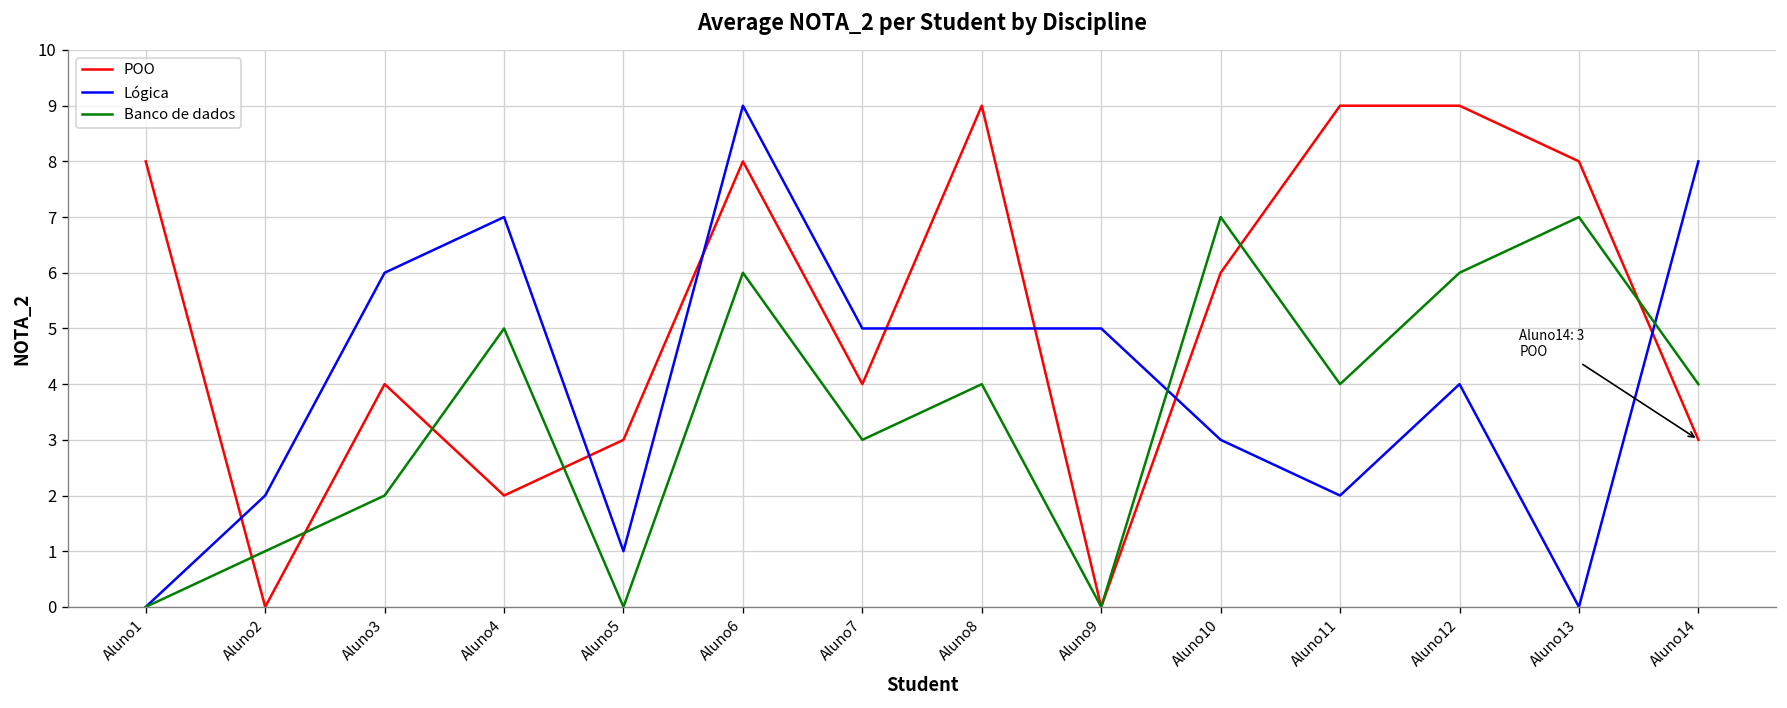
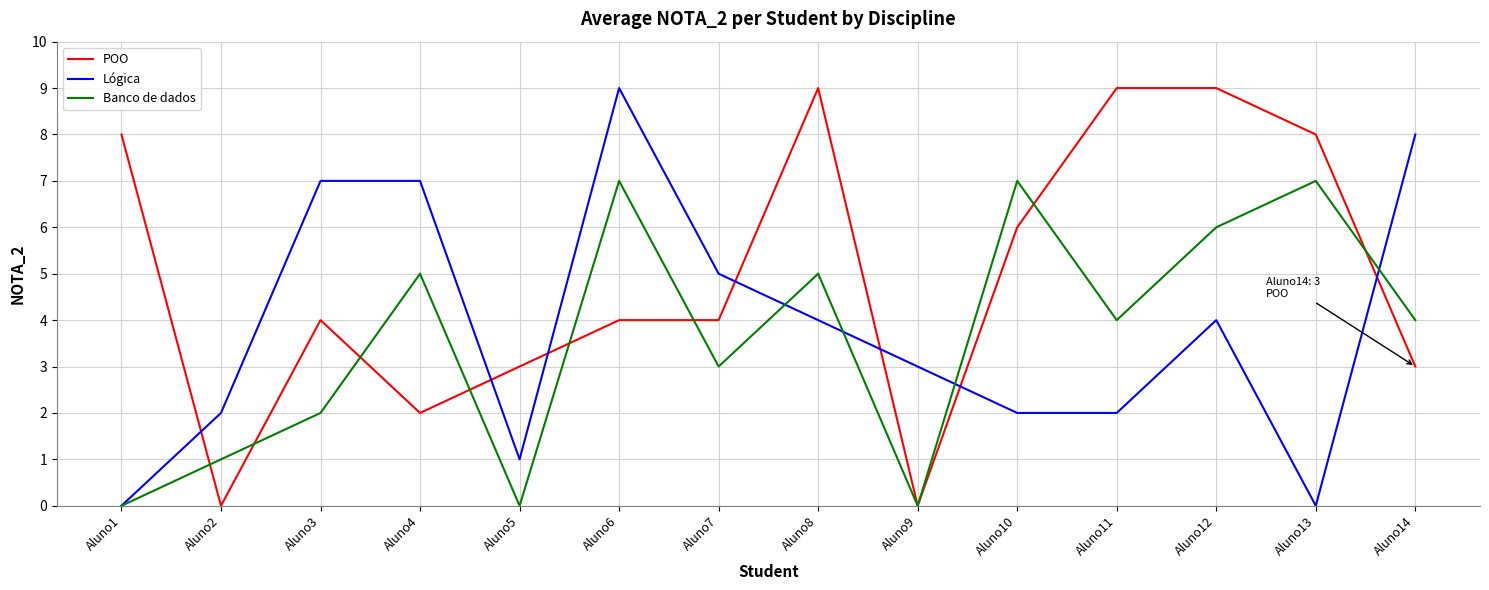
Lógica, Aluno3: 6 -> 7
POO, Aluno6: 8 -> 4
Banco de dados, Aluno6: 6 -> 7
Lógica, Aluno8: 5 -> 4
Banco de dados, Aluno8: 4 -> 5
Lógica, Aluno9: 5 -> 3
Lógica, Aluno10: 3 -> 2
